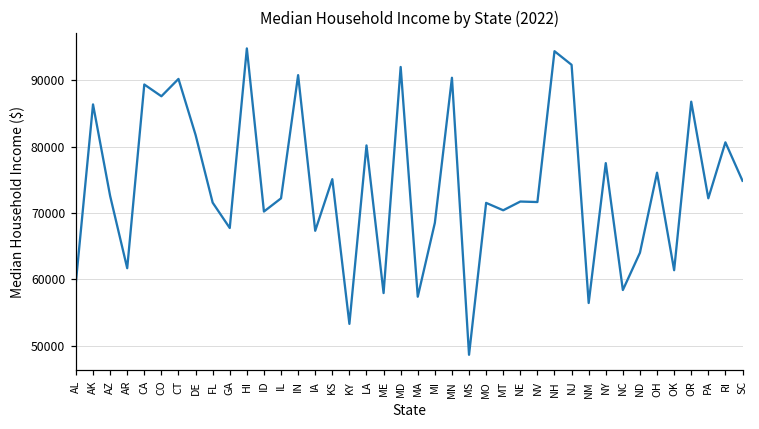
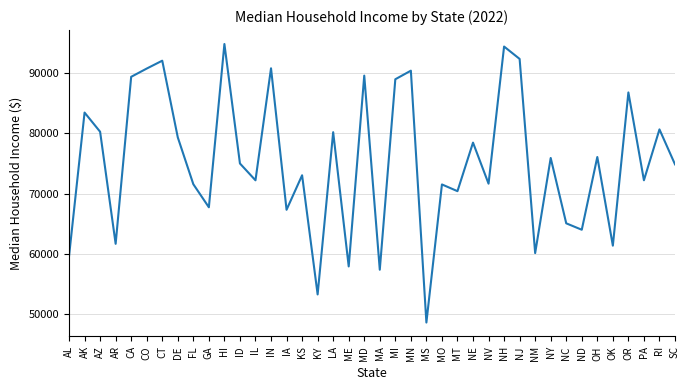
AK: 86000 -> 83000
AZ: 73000 -> 80000
CO: 88000 -> 91000
CT: 90000 -> 92000
DE: 82000 -> 79000
ID: 70000 -> 75000
KS: 75000 -> 73000
MD: 92000 -> 90000
MI: 69000 -> 89000
NE: 72000 -> 78000
NM: 56000 -> 60000
NY: 78000 -> 76000
NC: 58000 -> 65000
